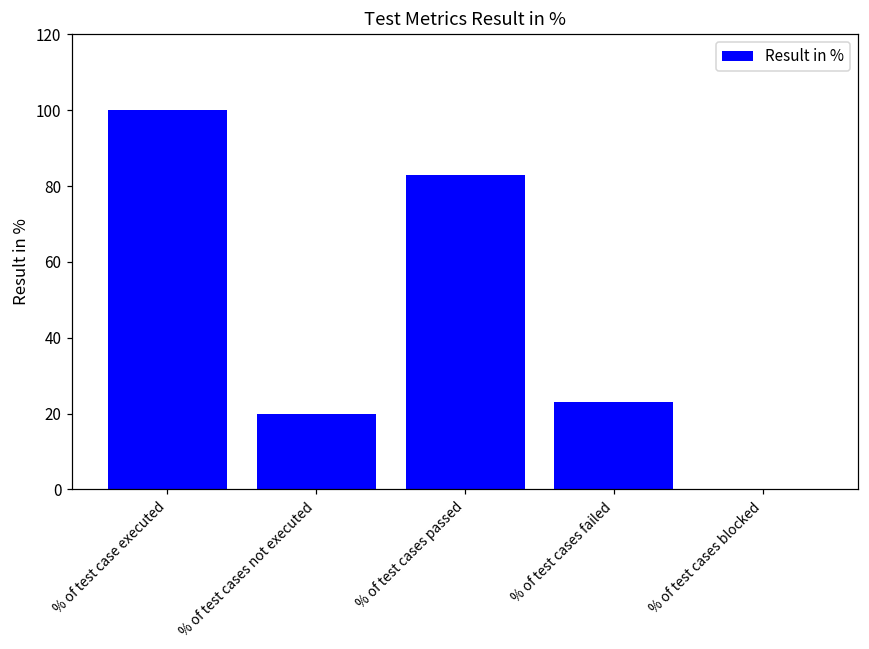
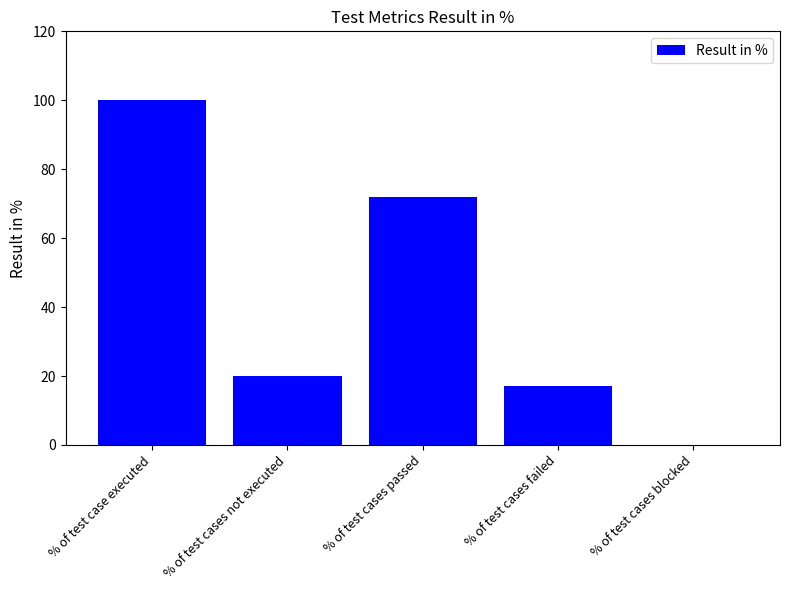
% of test cases passed: 83 -> 72
% of test cases failed: 23 -> 17
